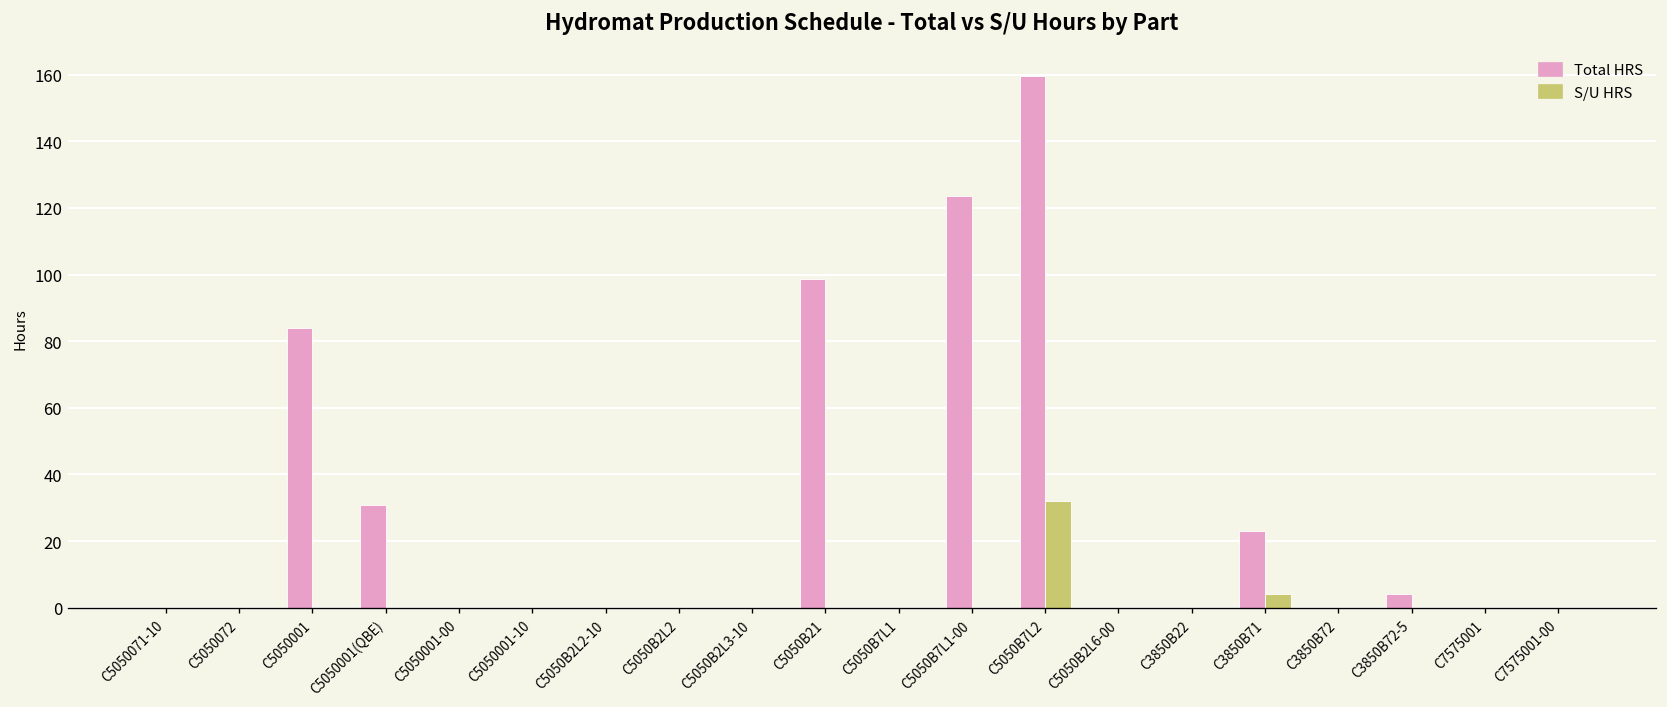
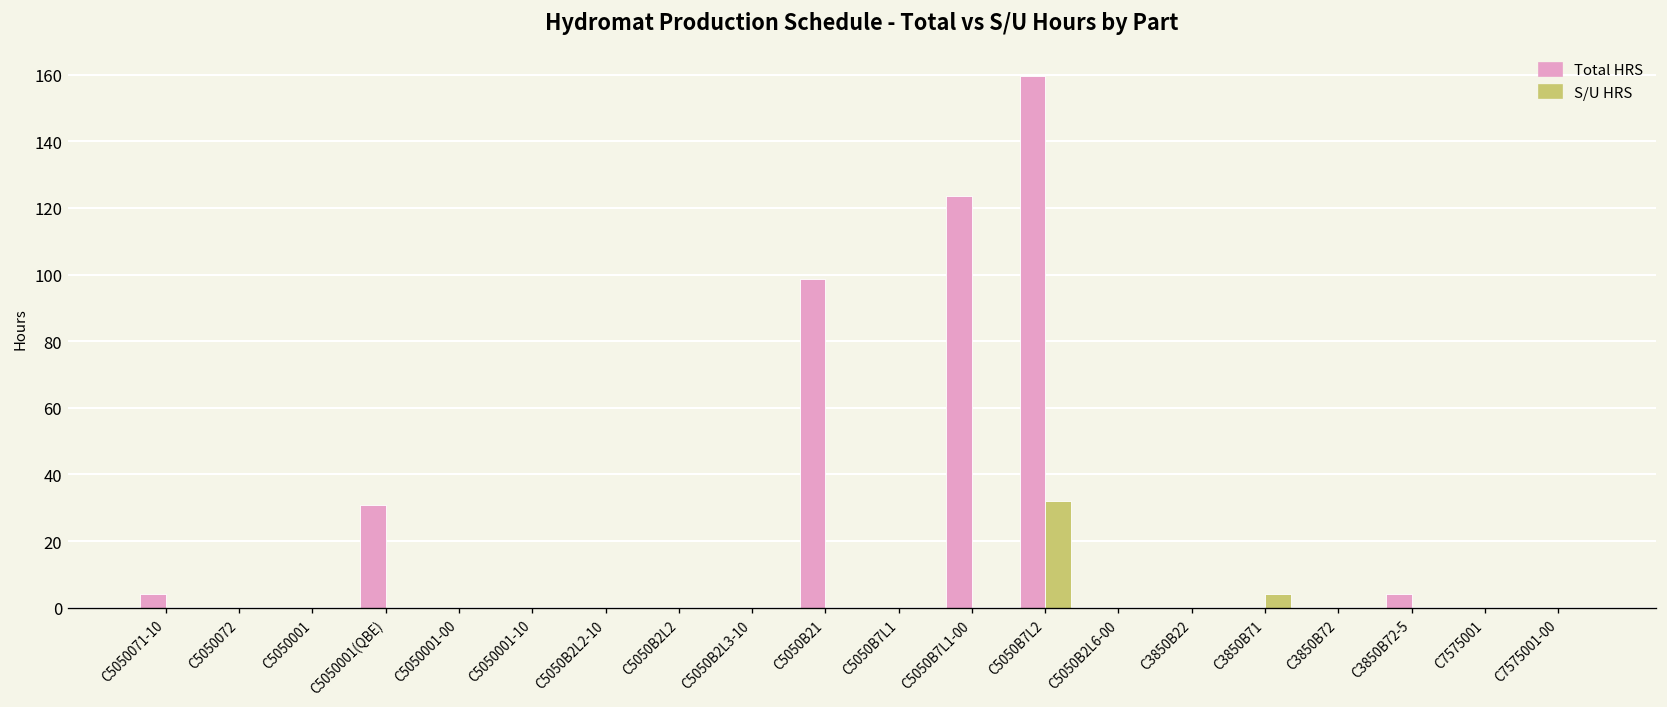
Total HRS, C5050071-10: 0 -> 4
Total HRS, C5050001: 84 -> 0
Total HRS, C3850B71: 23 -> 0
